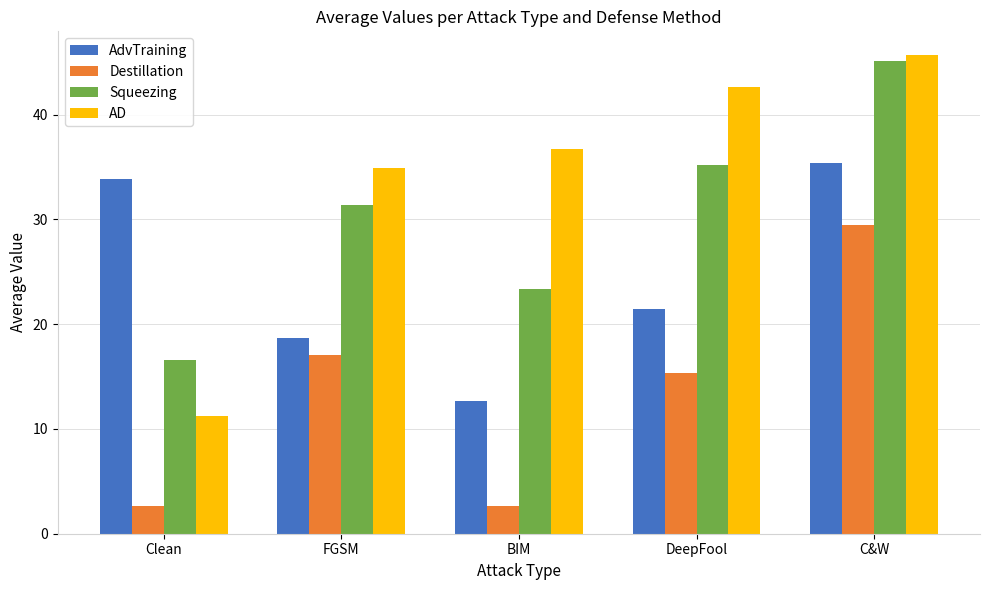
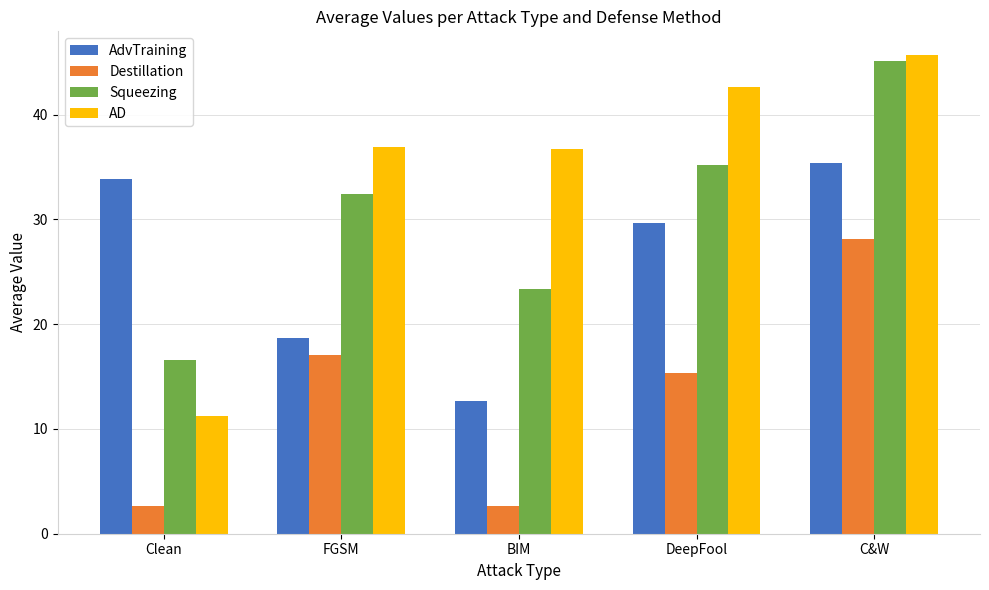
Squeezing, FGSM: 31.4 -> 32.5
AD, FGSM: 34.9 -> 37.0
AdvTraining, DeepFool: 21.4 -> 29.7
Destillation, C&W: 29.4 -> 28.2
